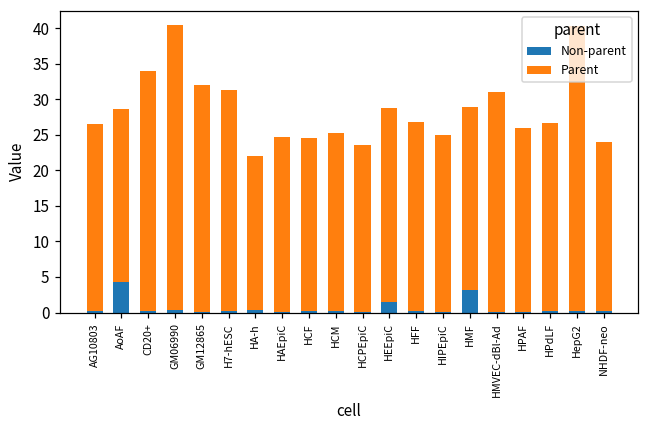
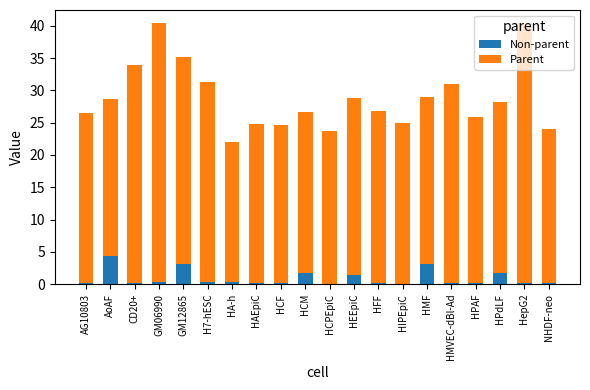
Non-parent, GM12865: 0 -> 3
Non-parent, HCM: 0 -> 2
Non-parent, HPdLF: 0 -> 2
